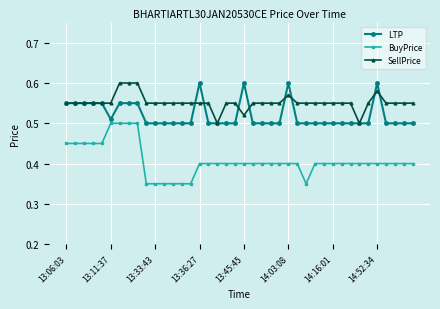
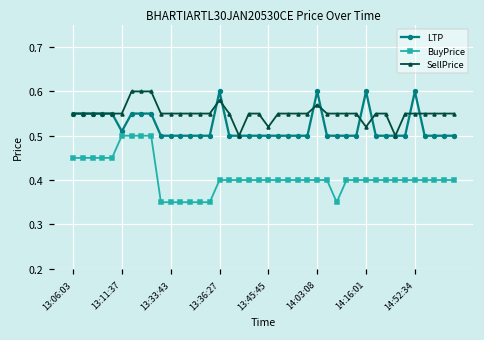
SellPrice, 13:36:27: 0.55 -> 0.58
LTP, 13:45:45: 0.6 -> 0.5
LTP, 14:16:01: 0.5 -> 0.6
SellPrice, 14:16:01: 0.55 -> 0.52
SellPrice, 14:52:34: 0.58 -> 0.55
